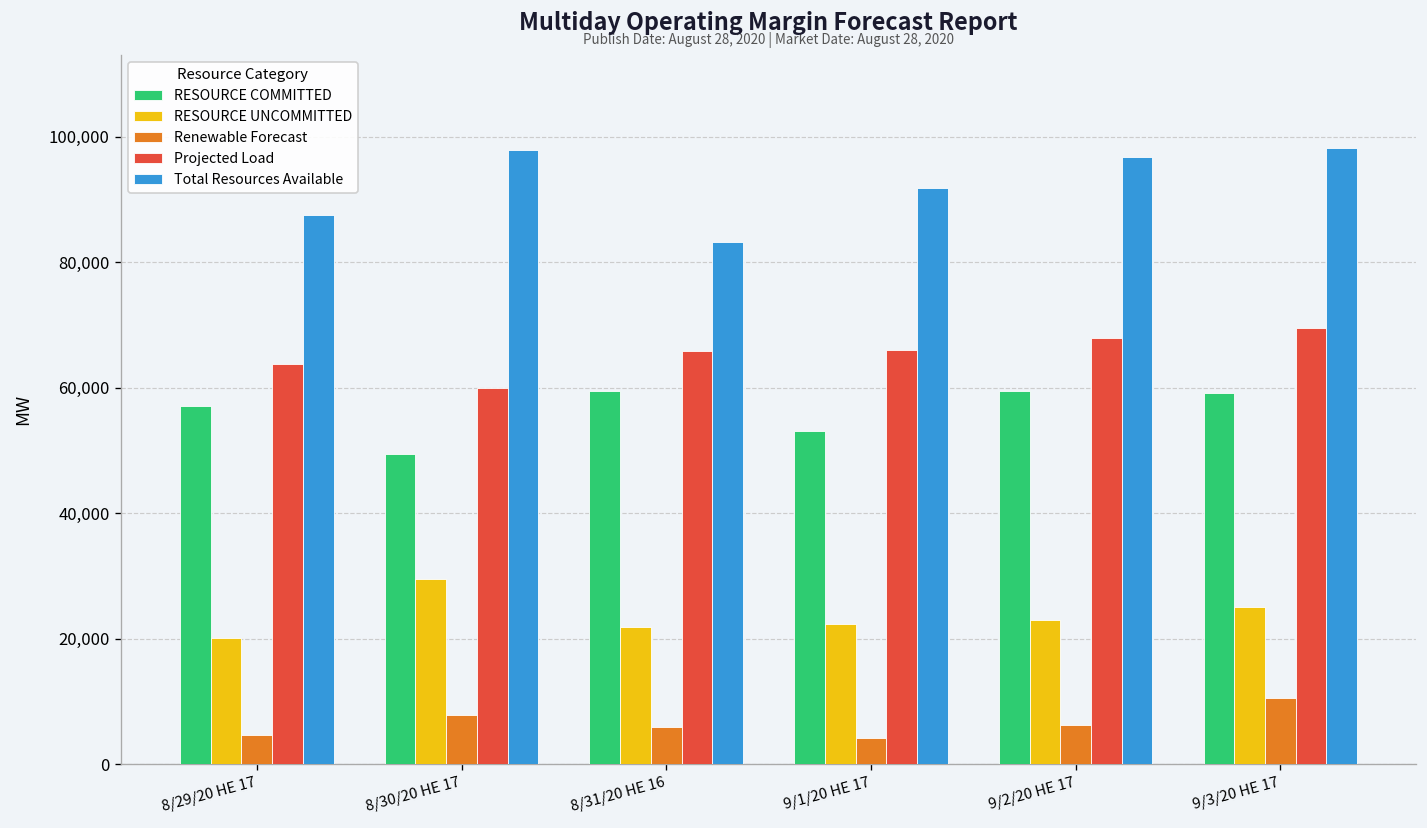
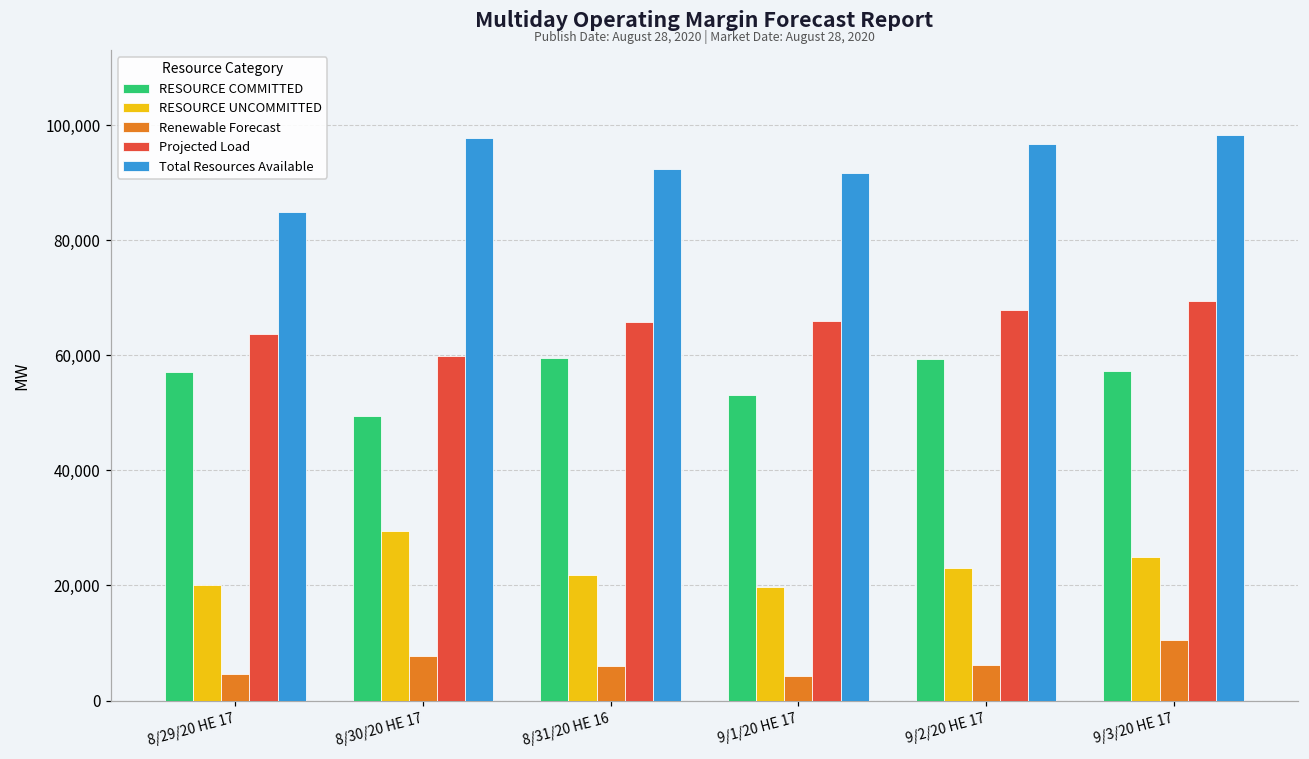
Total Resources Available, 8/29/20 HE 17: 87,000 -> 85,000
Total Resources Available, 8/31/20 HE 16: 83,000 -> 92,000
RESOURCE UNCOMMITTED, 9/1/20 HE 17: 22,000 -> 20,000
RESOURCE COMMITTED, 9/3/20 HE 17: 59,000 -> 57,000
